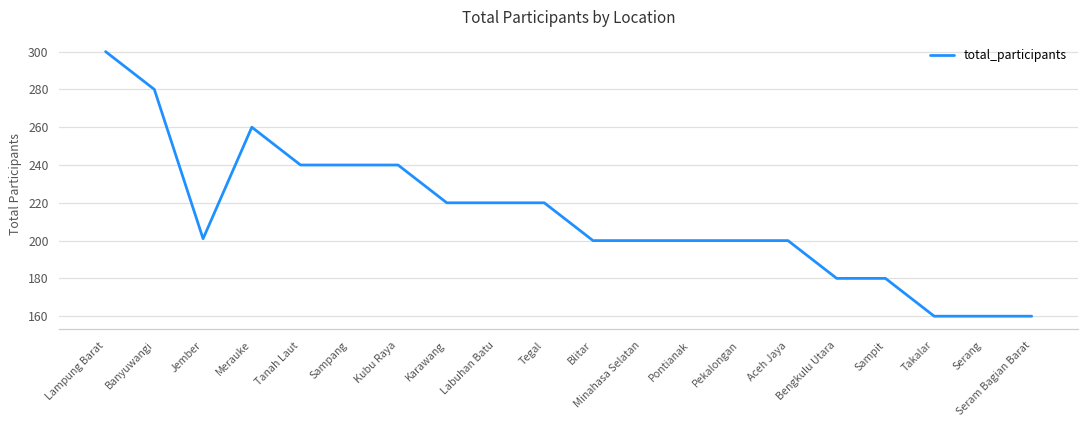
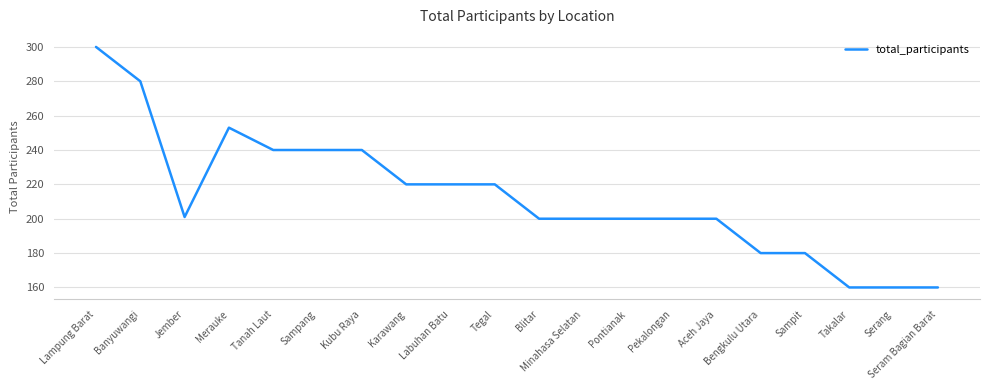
Merauke: 260 -> 253
